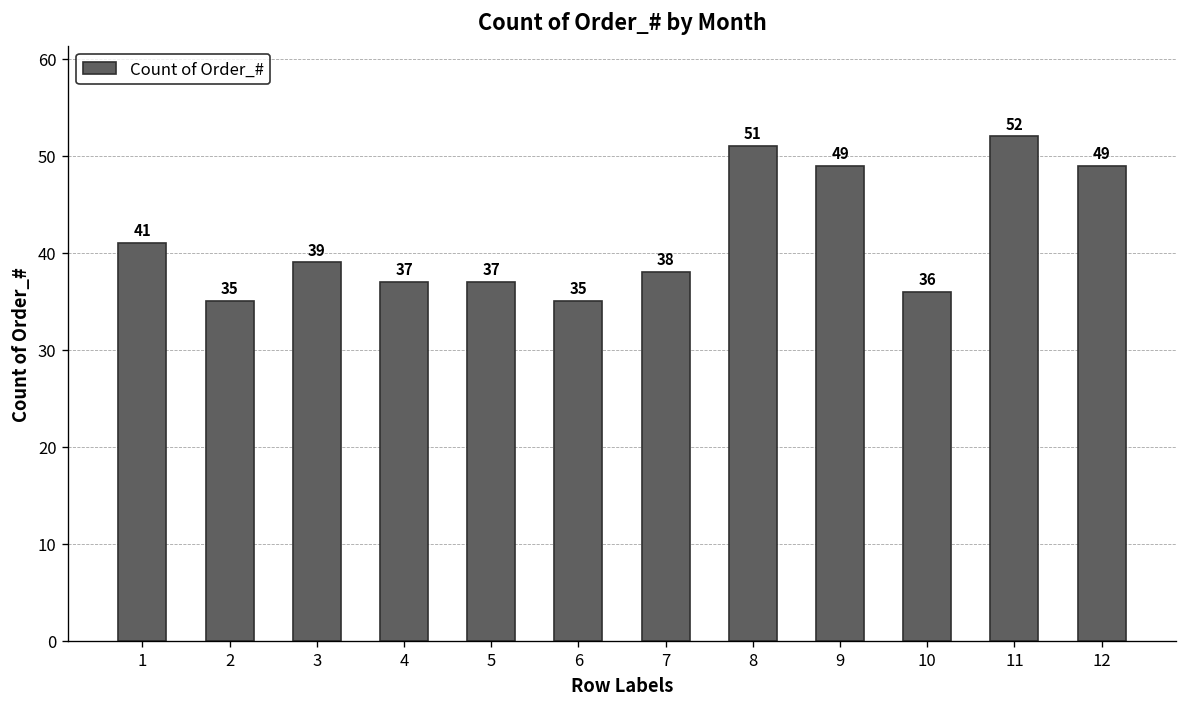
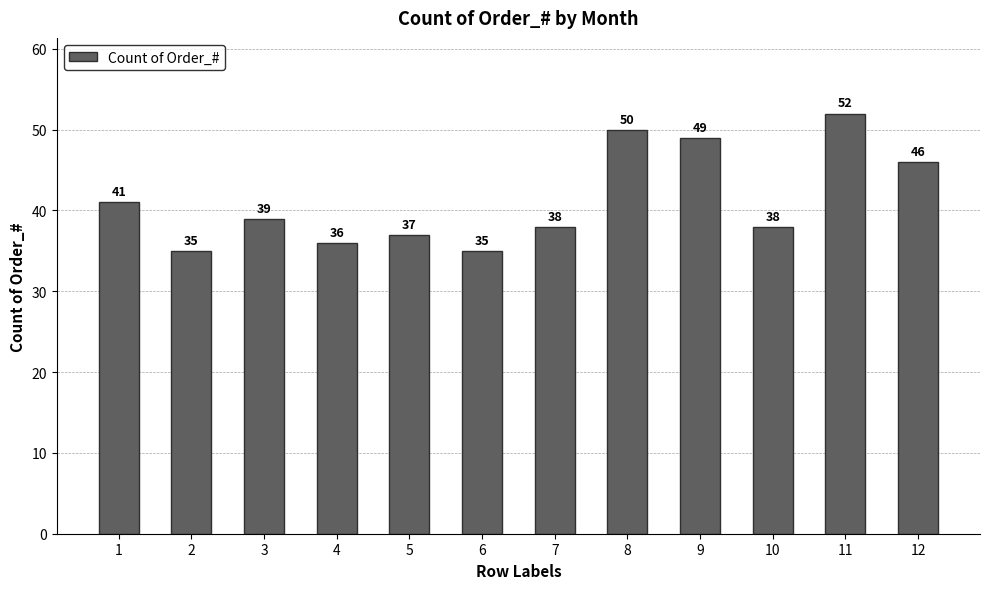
4: 37 -> 36
8: 51 -> 50
10: 36 -> 38
12: 49 -> 46
